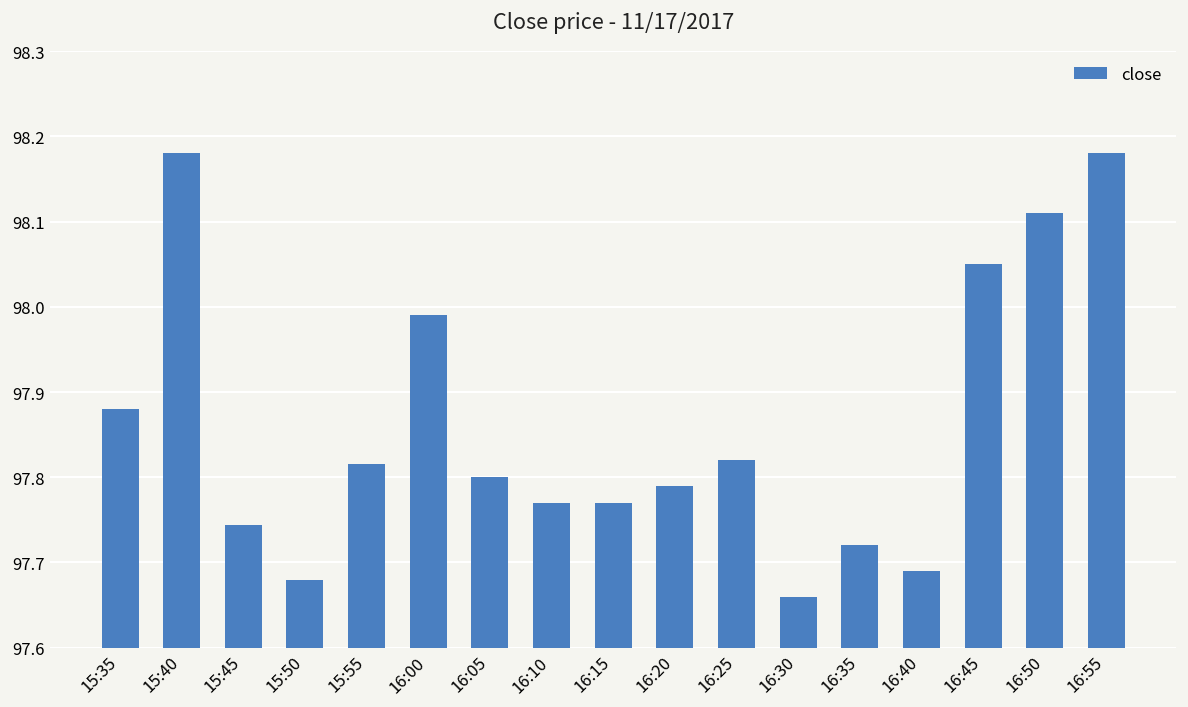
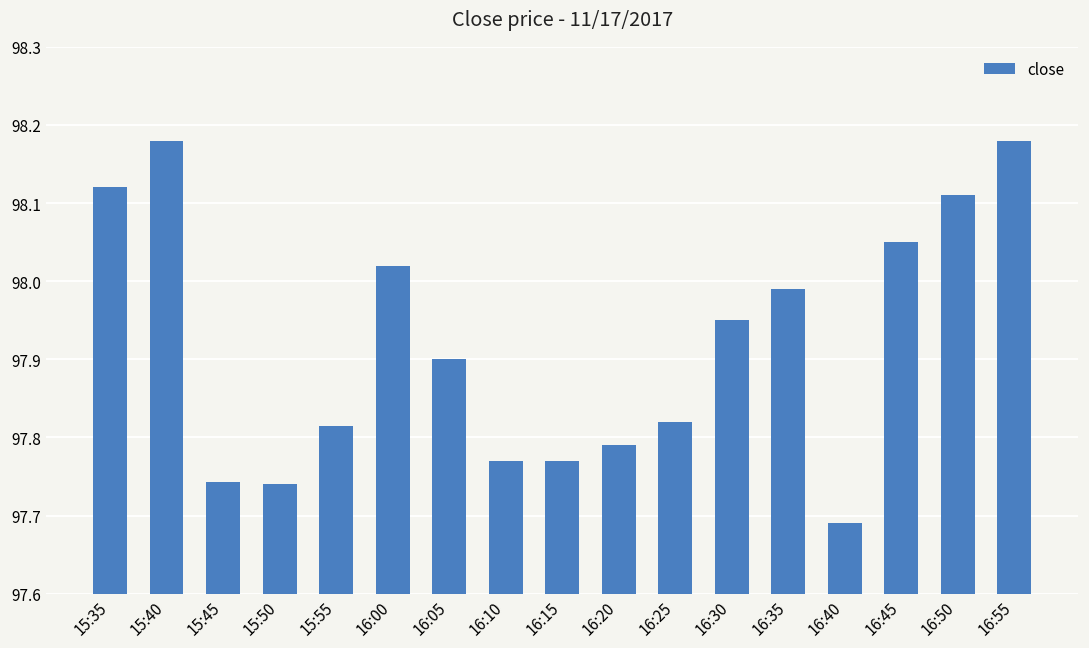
15:35: 97.88 -> 98.12
15:50: 97.68 -> 97.74
16:00: 97.99 -> 98.02
16:05: 97.8 -> 97.9
16:30: 97.66 -> 97.95
16:35: 97.72 -> 97.99
